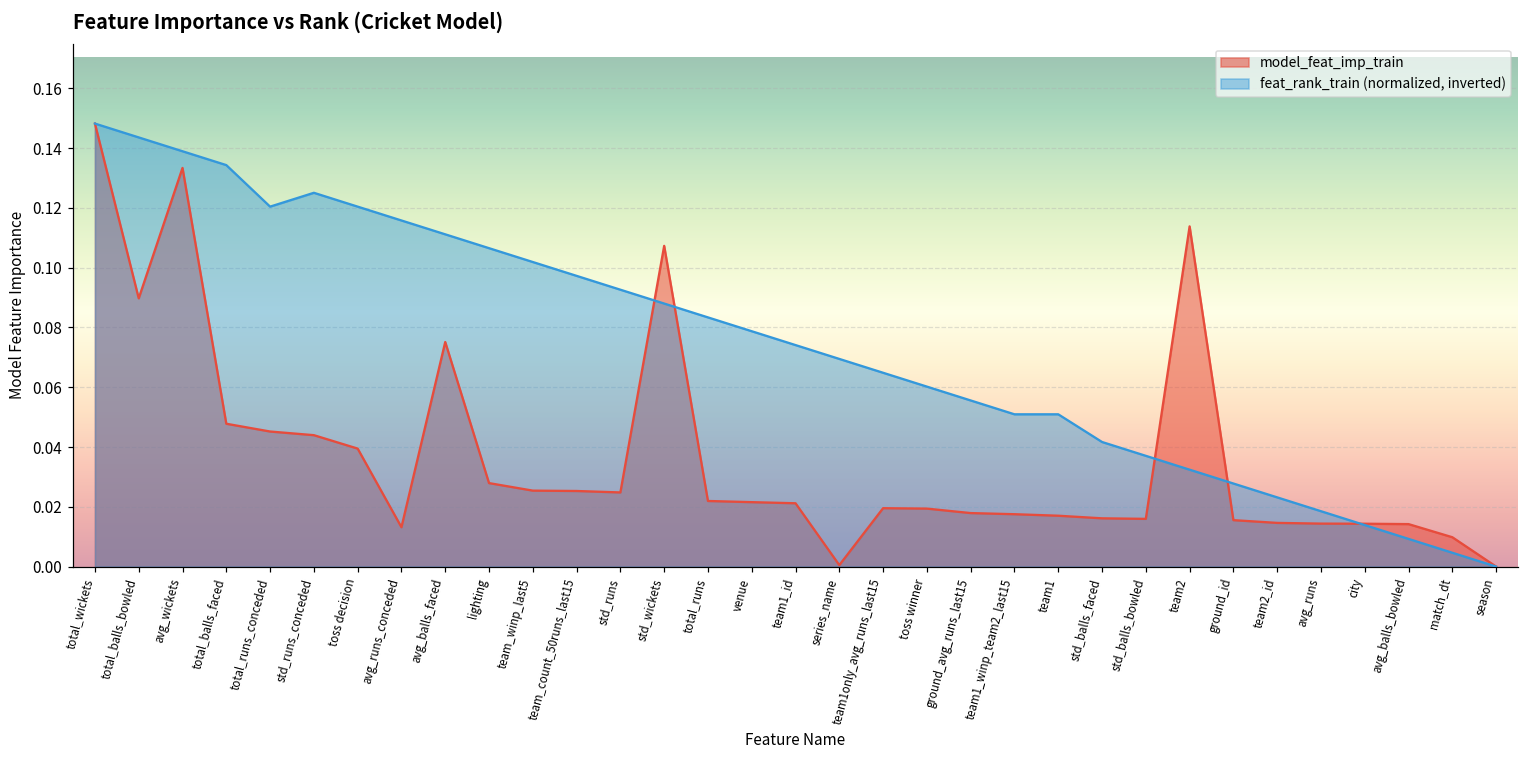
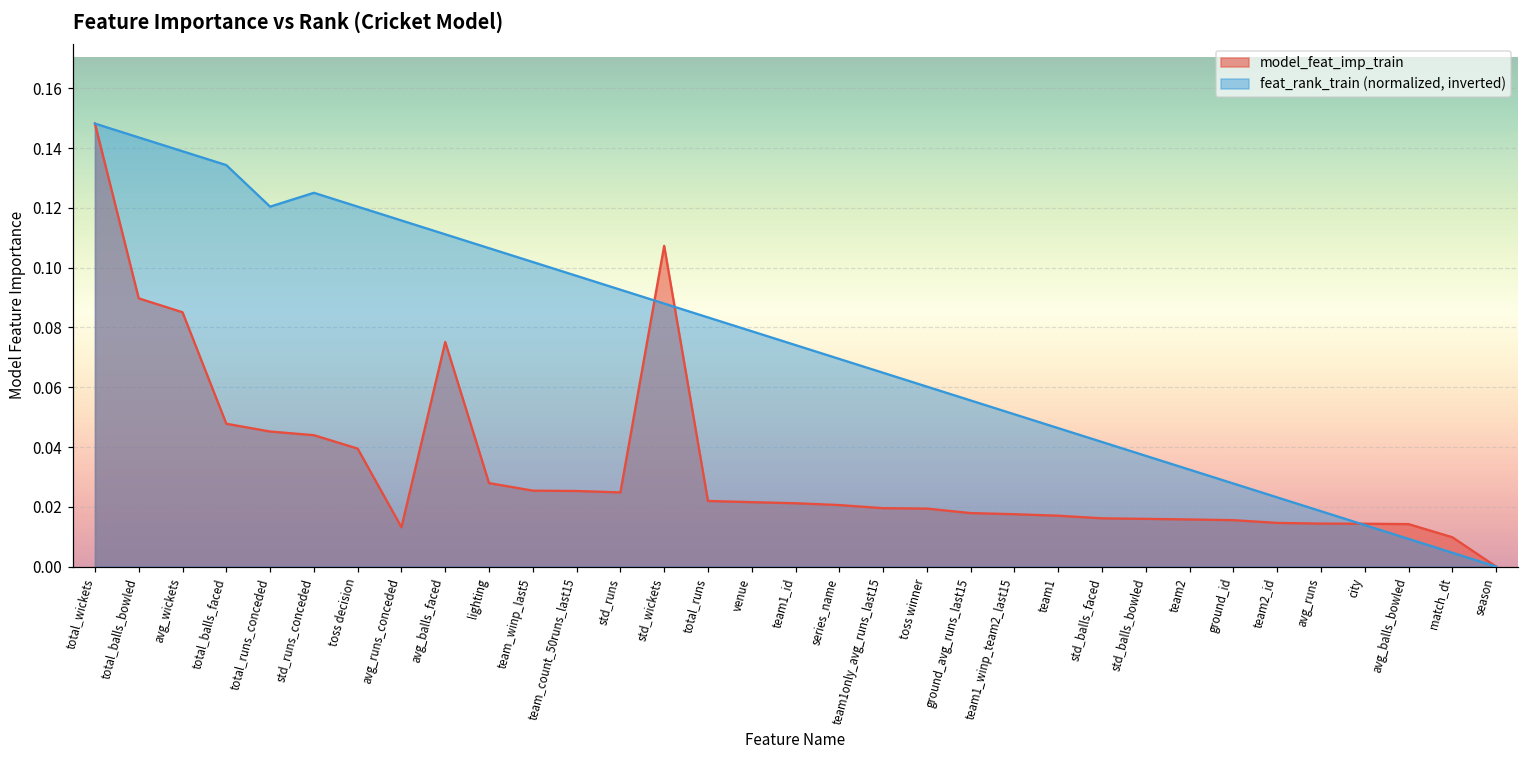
model_feat_imp_train, avg_wickets: 0.133 -> 0.085
model_feat_imp_train, series_name: 0.000 -> 0.021
feat_rank_train (normalized, inverted), team1: 0.051 -> 0.046
model_feat_imp_train, team2: 0.114 -> 0.016
